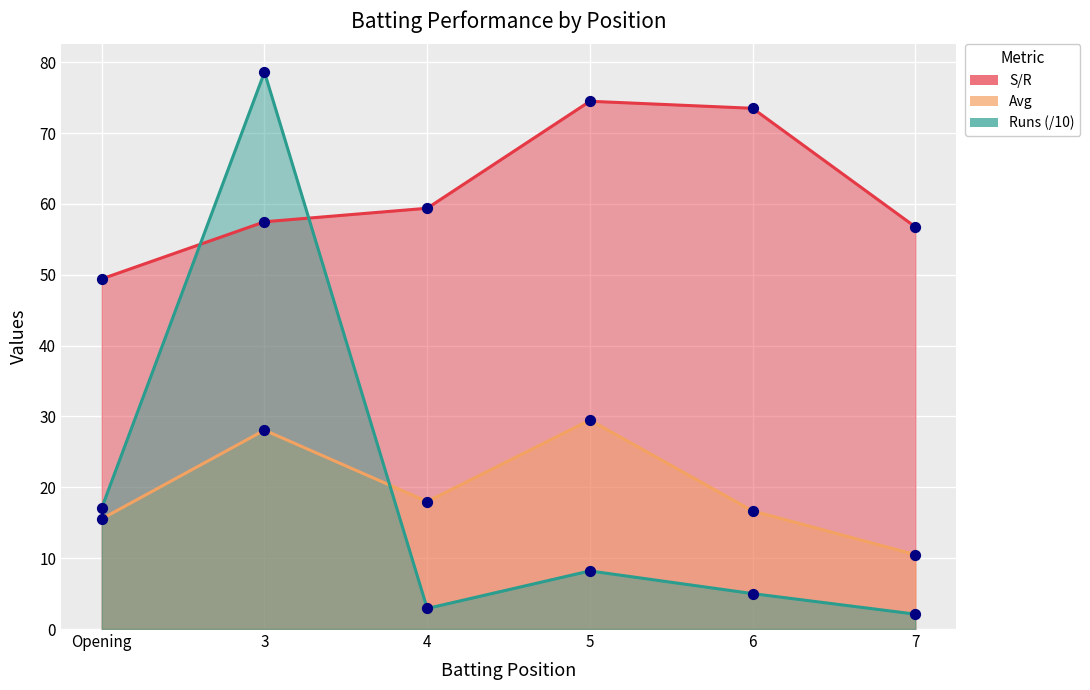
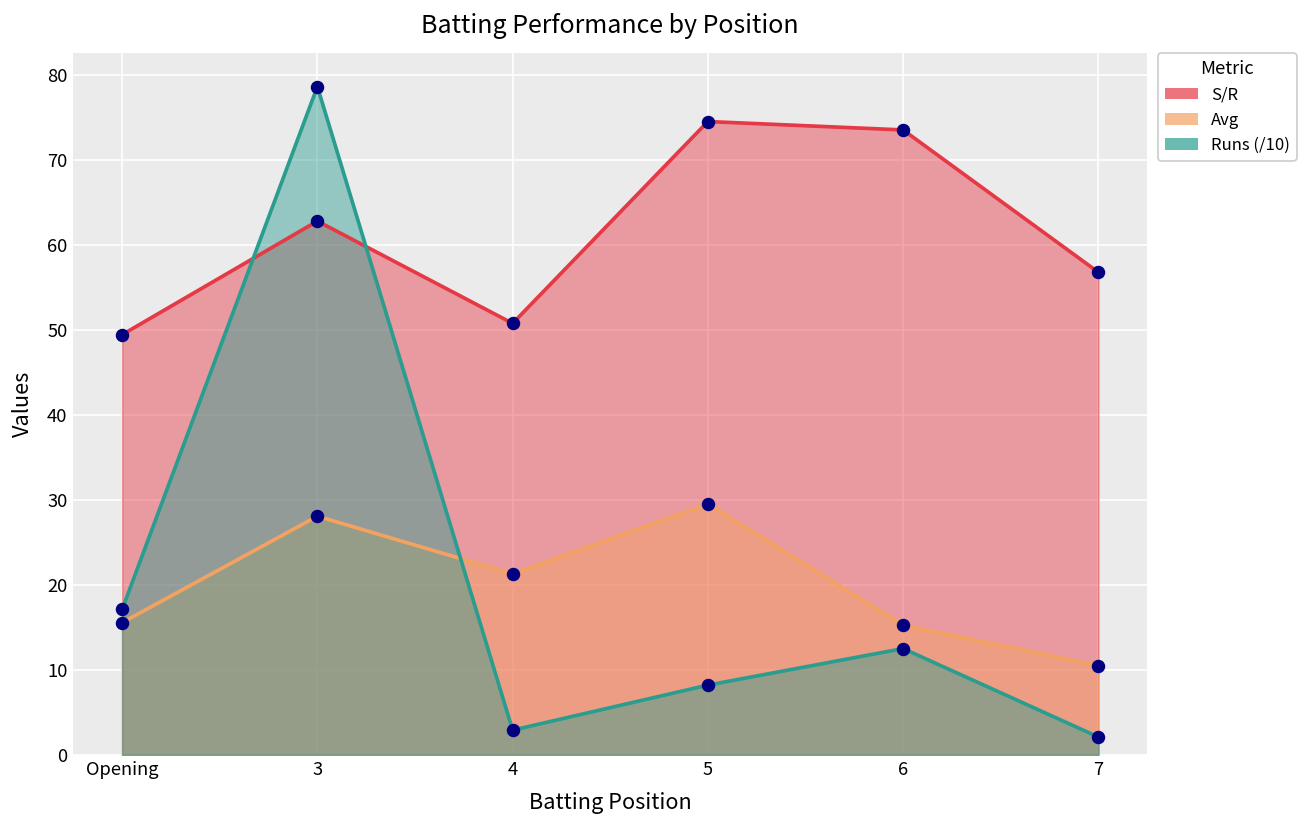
S/R, 3: 57 -> 63
S/R, 4: 59 -> 51
Avg, 4: 18 -> 21
Avg, 6: 17 -> 15
Runs (/10), 6: 5 -> 13
